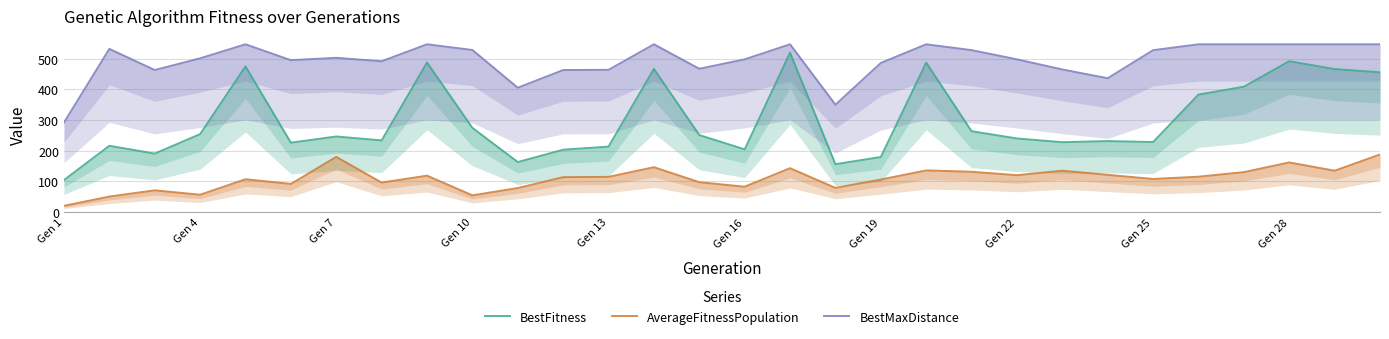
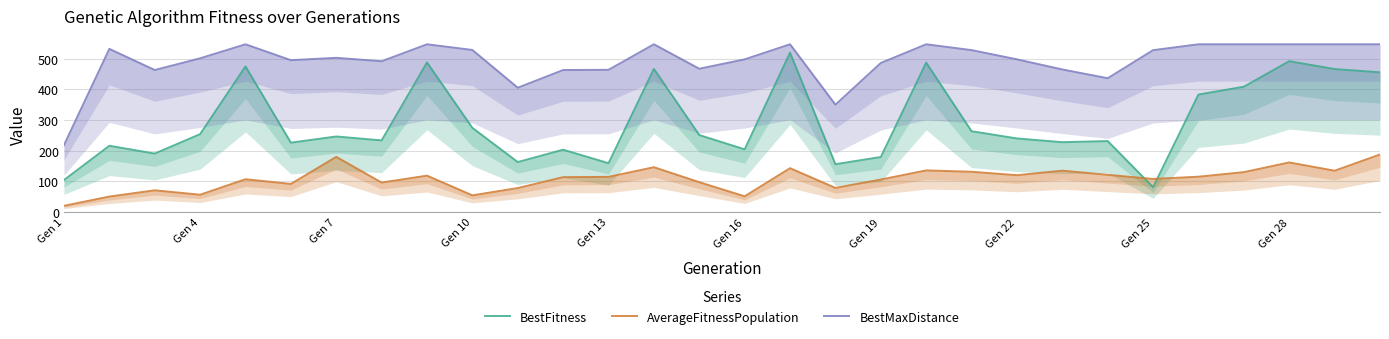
BestMaxDistance, Gen 1: 290 -> 220
BestFitness, Gen 13: 210 -> 160
AverageFitnessPopulation, Gen 16: 80 -> 50
BestFitness, Gen 25: 230 -> 80
